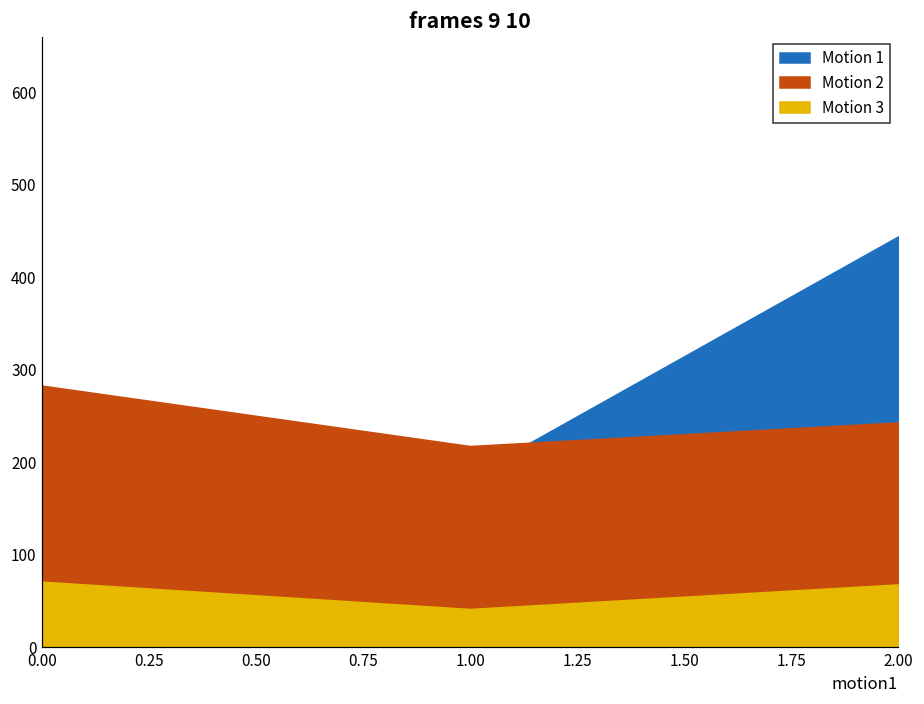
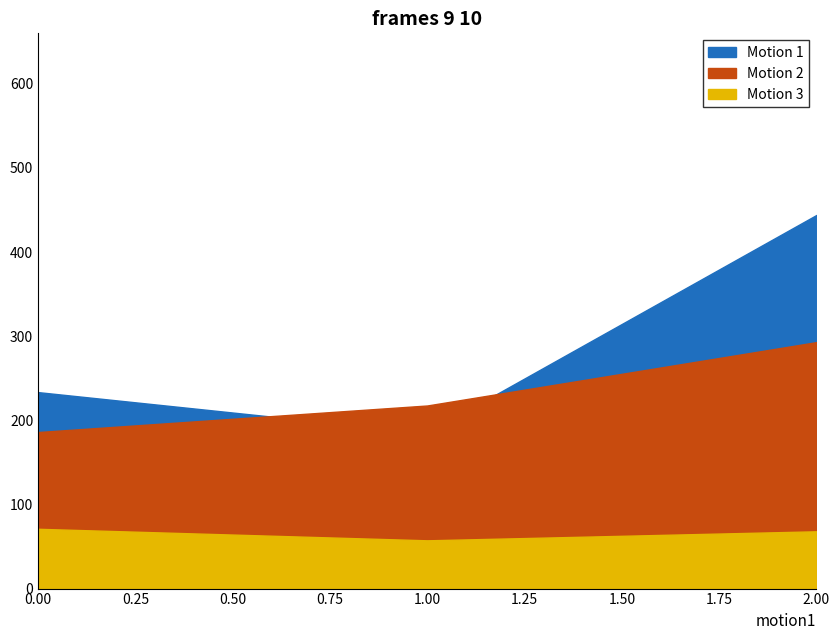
Motion 2, 0.00: 280 -> 190
Motion 3, 1.00: 40 -> 60
Motion 2, 2.00: 240 -> 290
